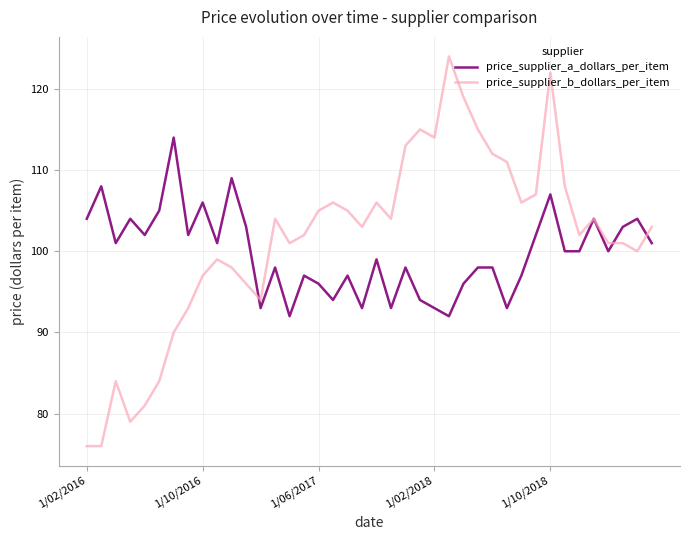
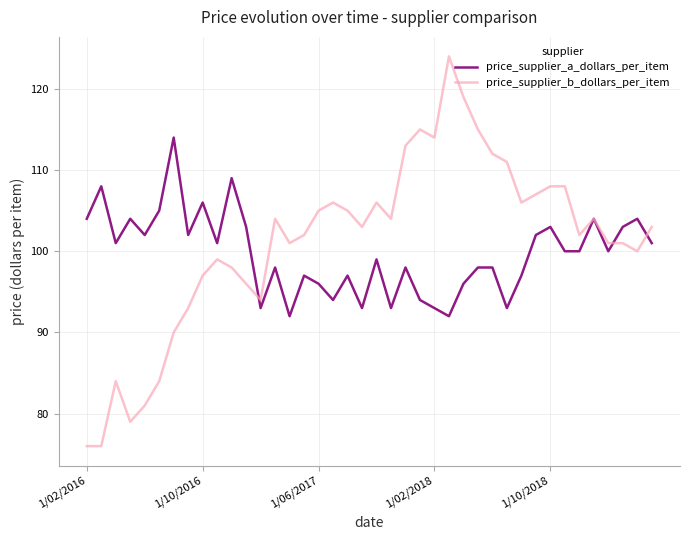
price_supplier_a_dollars_per_item, 1/10/2018: 107 -> 103
price_supplier_b_dollars_per_item, 1/10/2018: 122 -> 108
